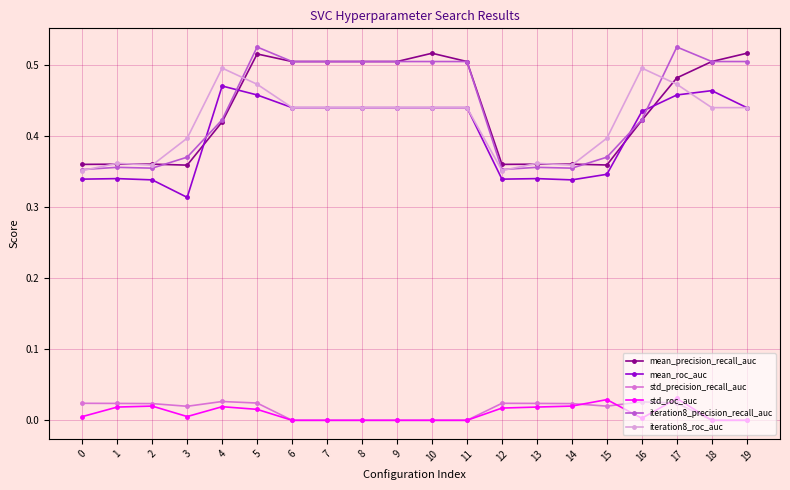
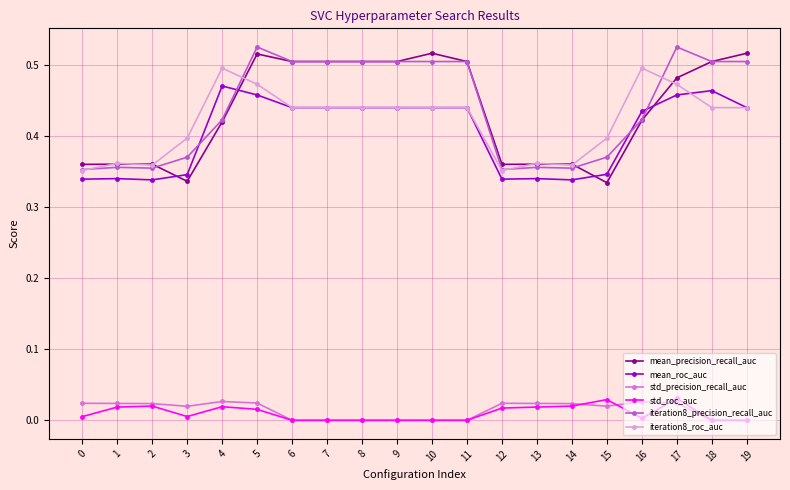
mean_precision_recall_auc, 3: 0.36 -> 0.34
mean_roc_auc, 3: 0.31 -> 0.35
mean_precision_recall_auc, 15: 0.36 -> 0.33
